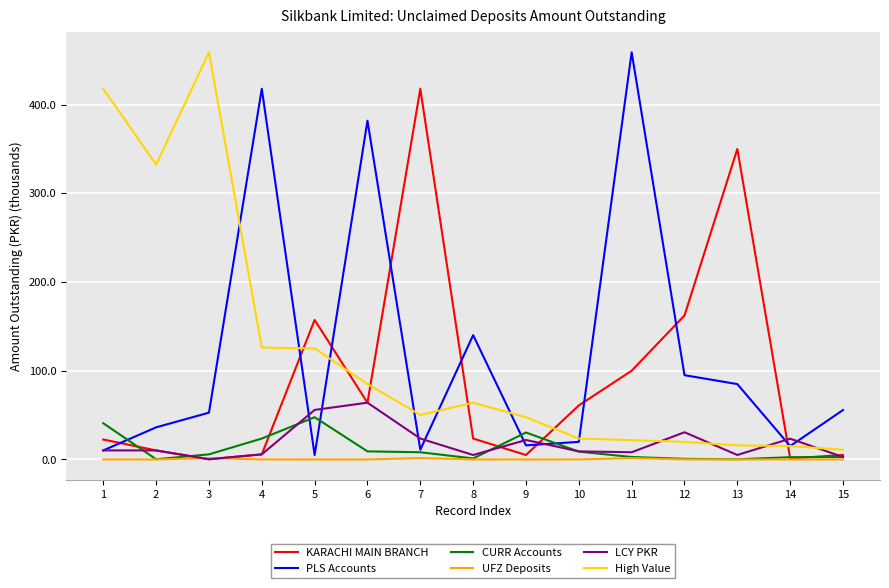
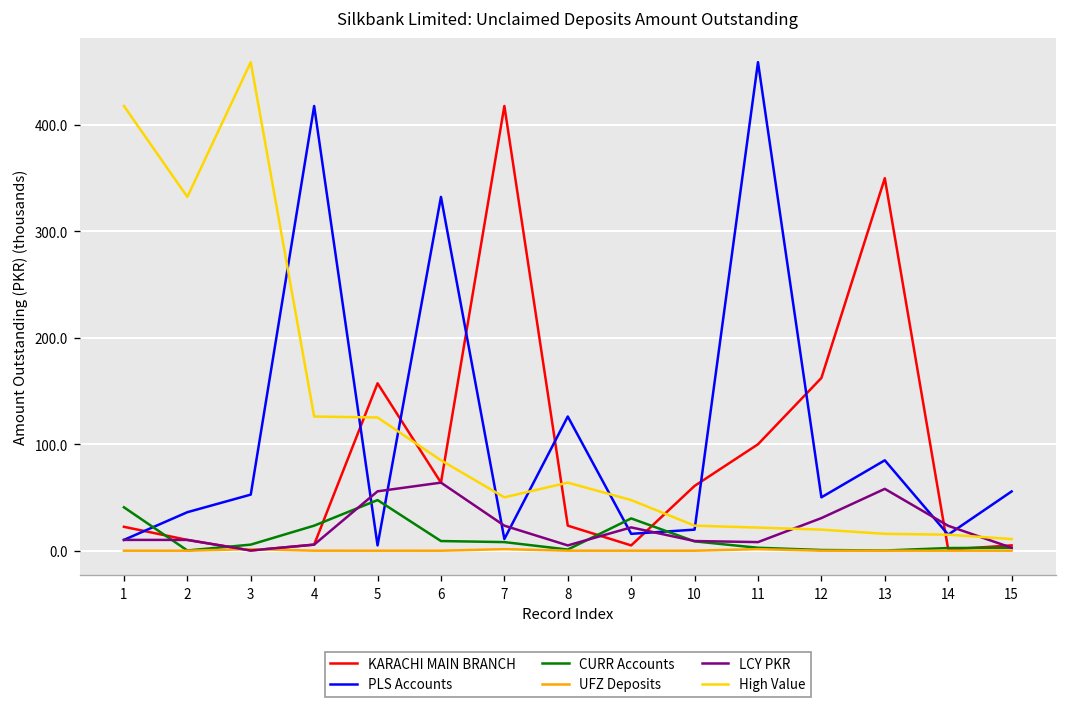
PLS Accounts, 6: 380 -> 330
PLS Accounts, 8: 140 -> 130
PLS Accounts, 12: 90 -> 50
LCY PKR, 13: 10 -> 60
